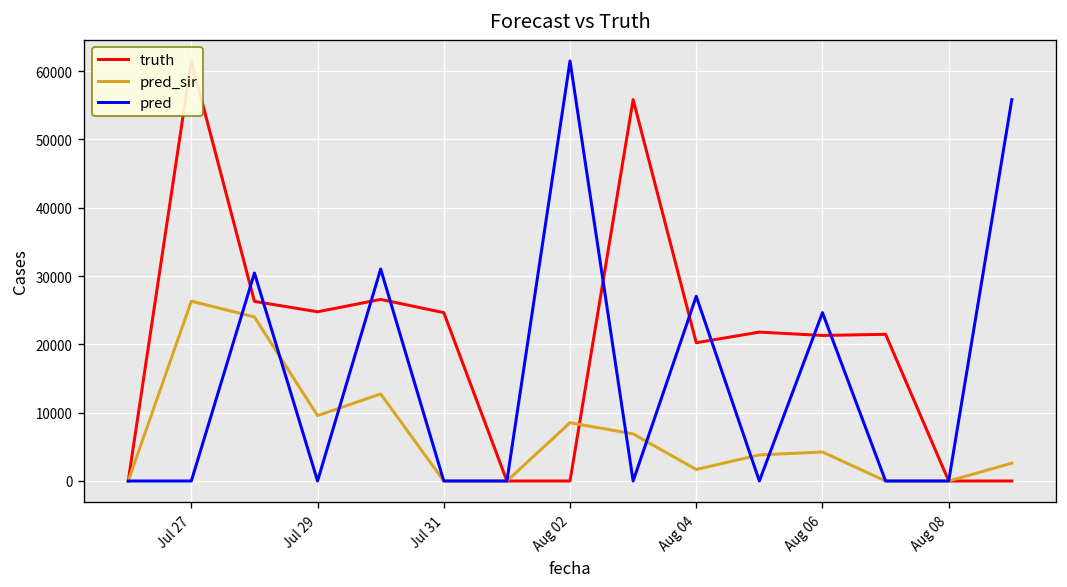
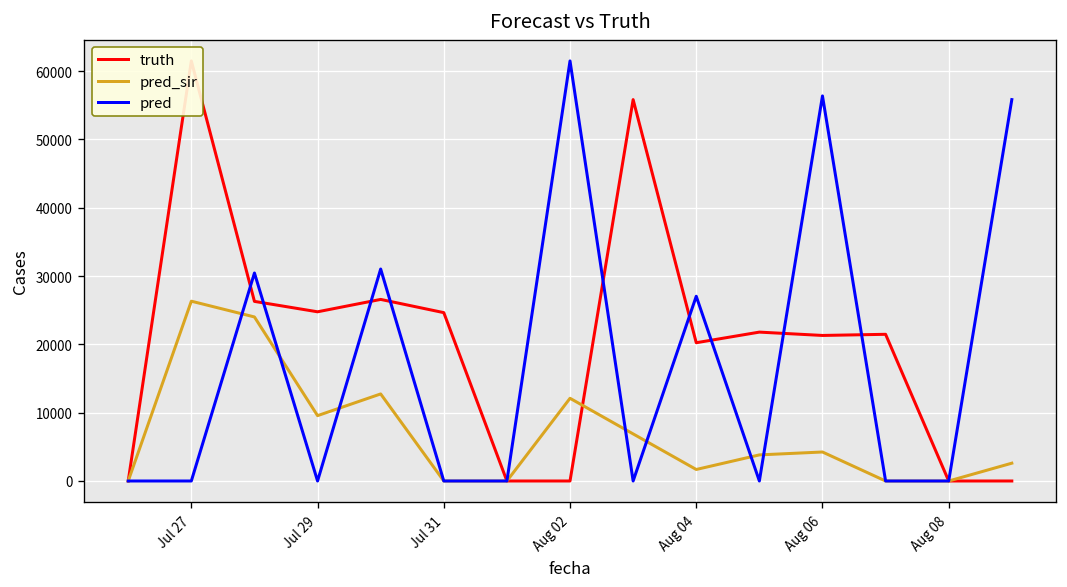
pred_sir, Aug 02: 9000 -> 12000
pred, Aug 06: 25000 -> 56000
